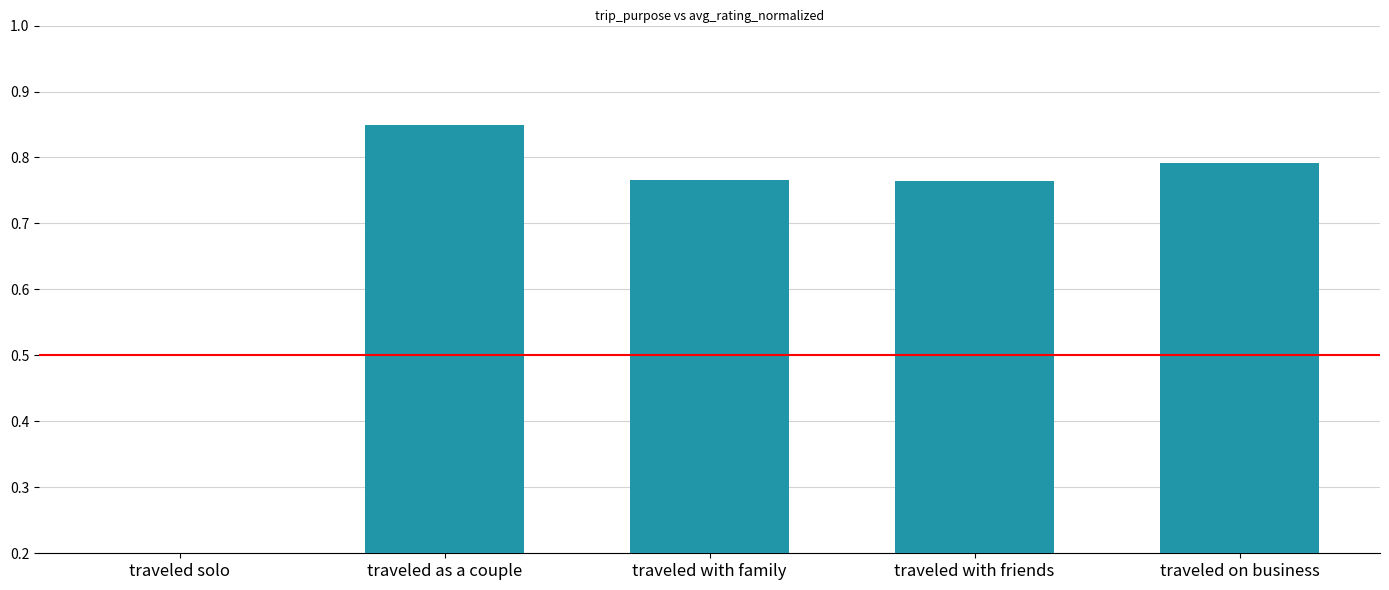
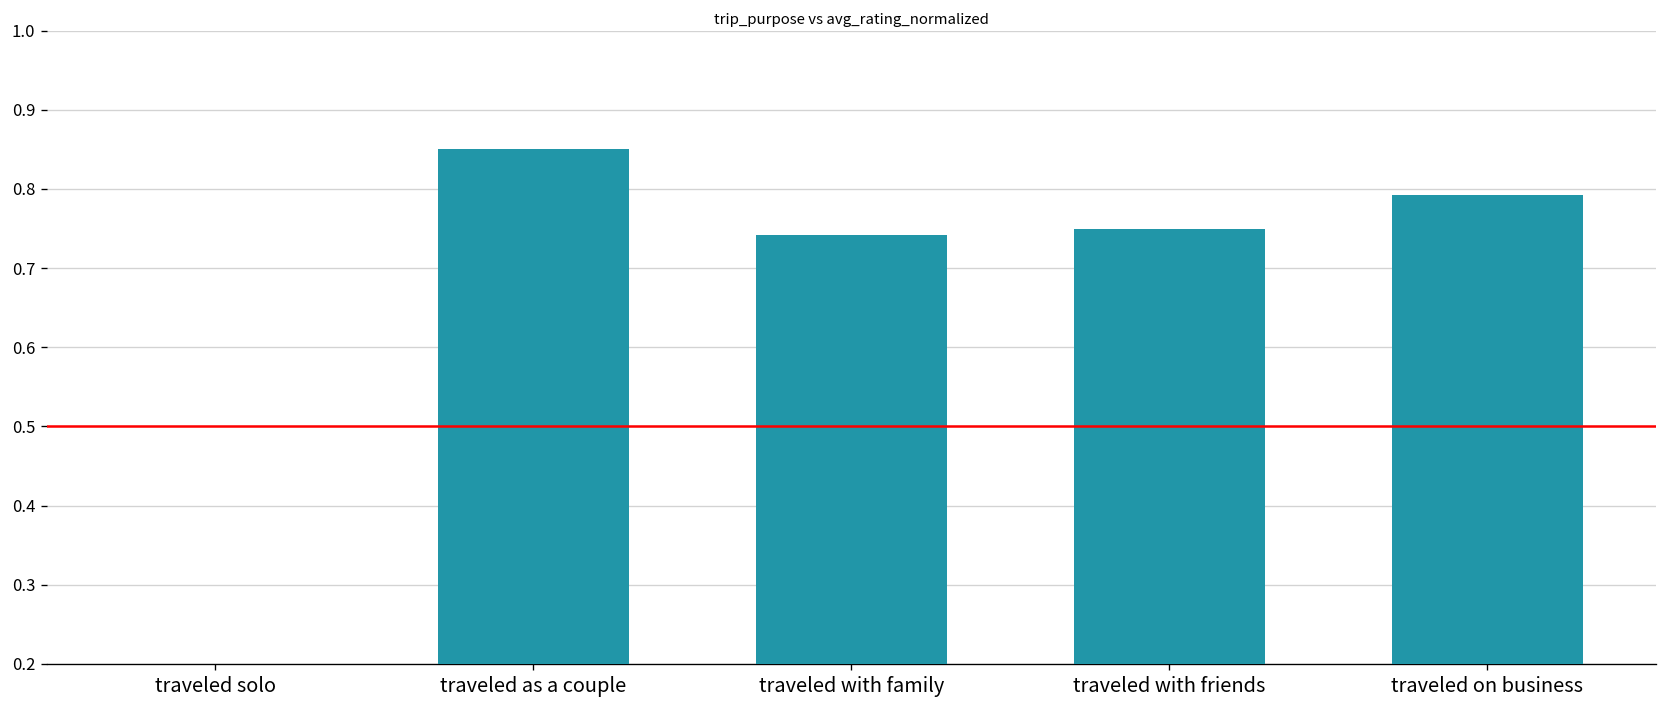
traveled with family: 0.77 -> 0.74
traveled with friends: 0.76 -> 0.75
